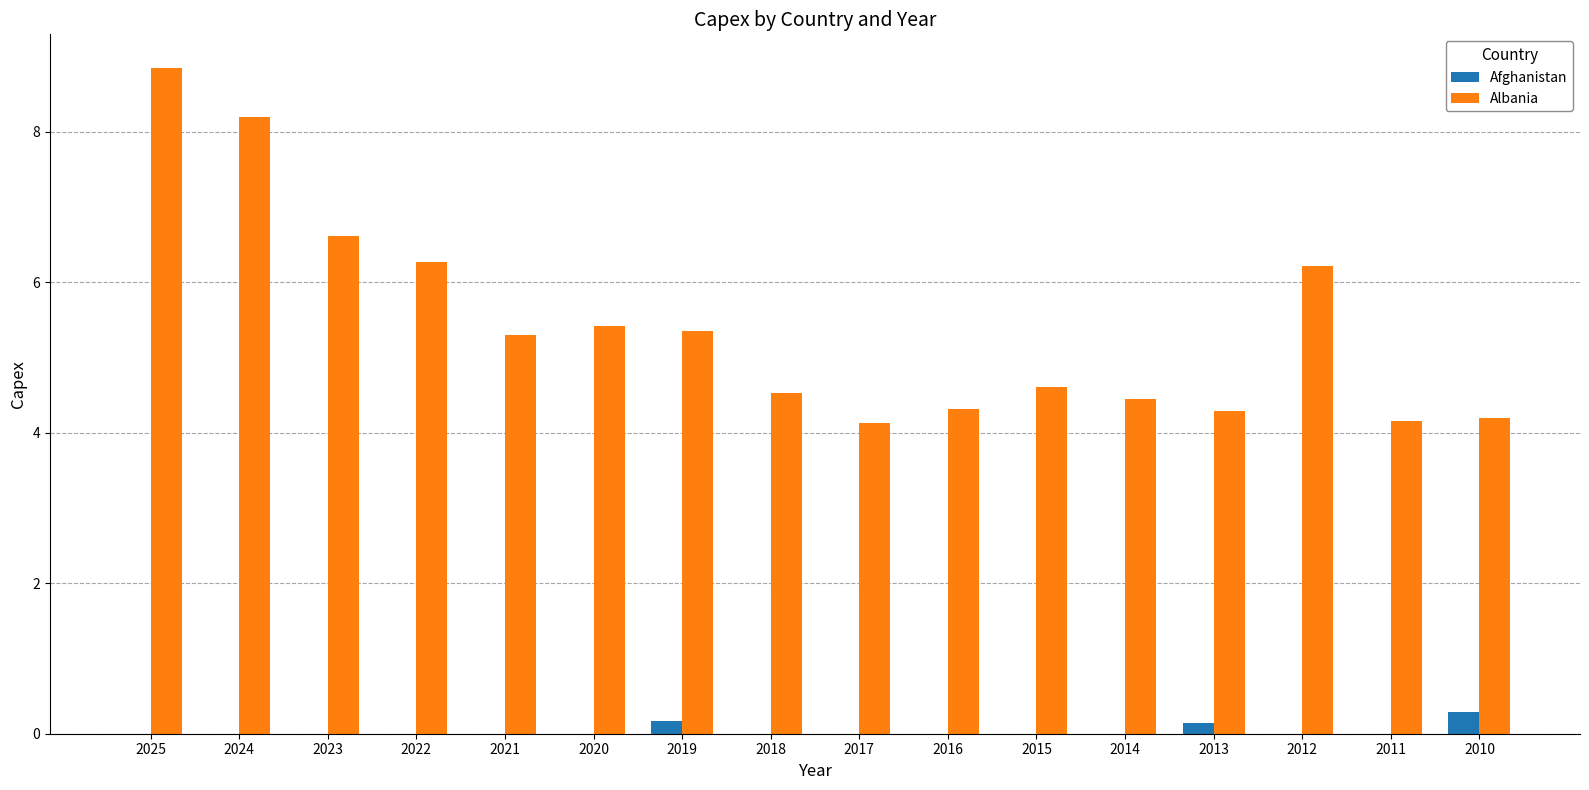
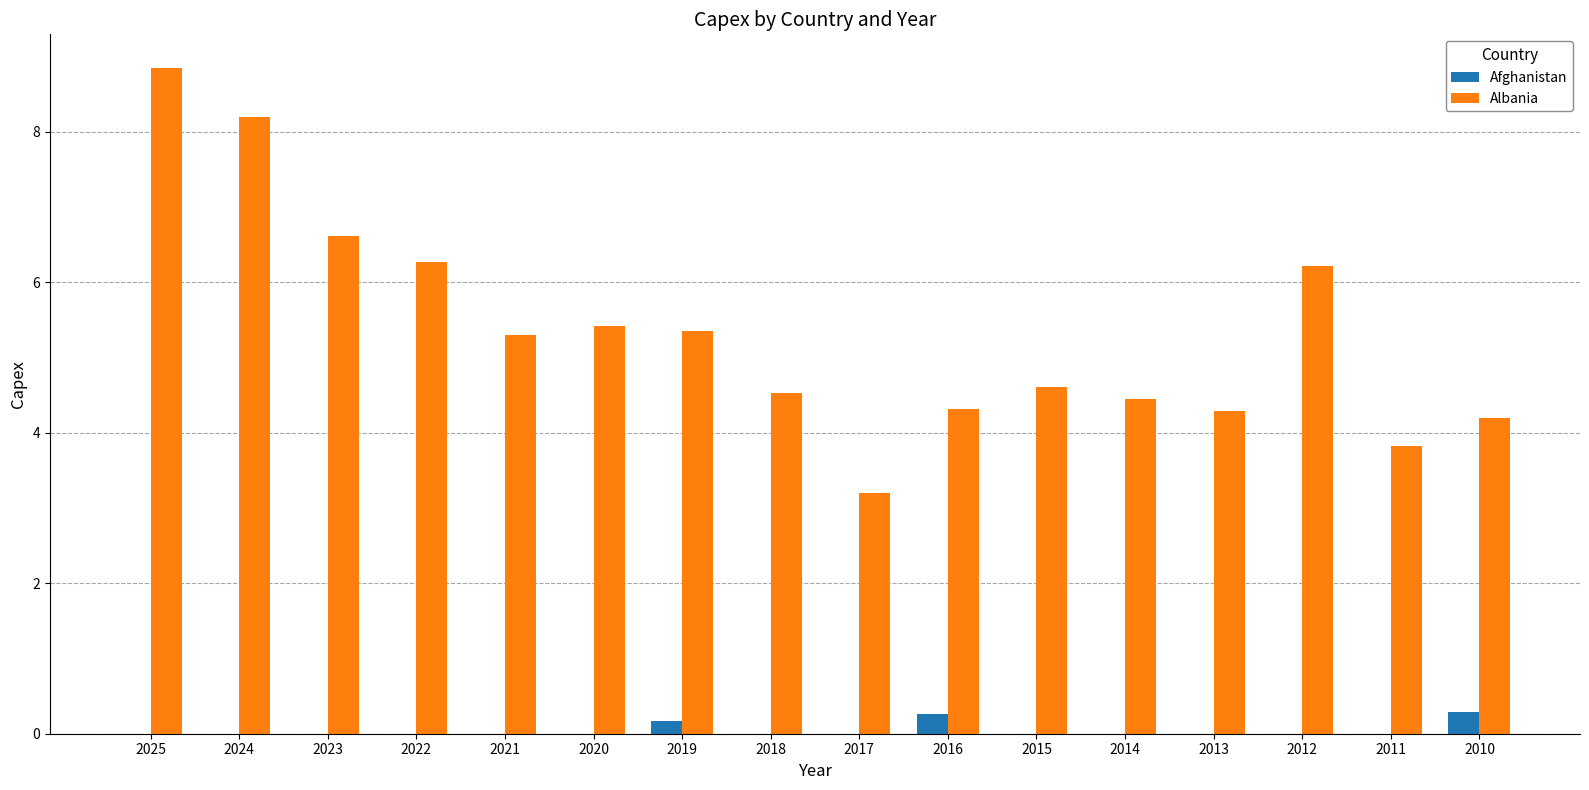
Albania, 2017: 4.1 -> 3.2
Afghanistan, 2016: 0.0 -> 0.3
Afghanistan, 2013: 0.1 -> 0.0
Albania, 2011: 4.2 -> 3.8
